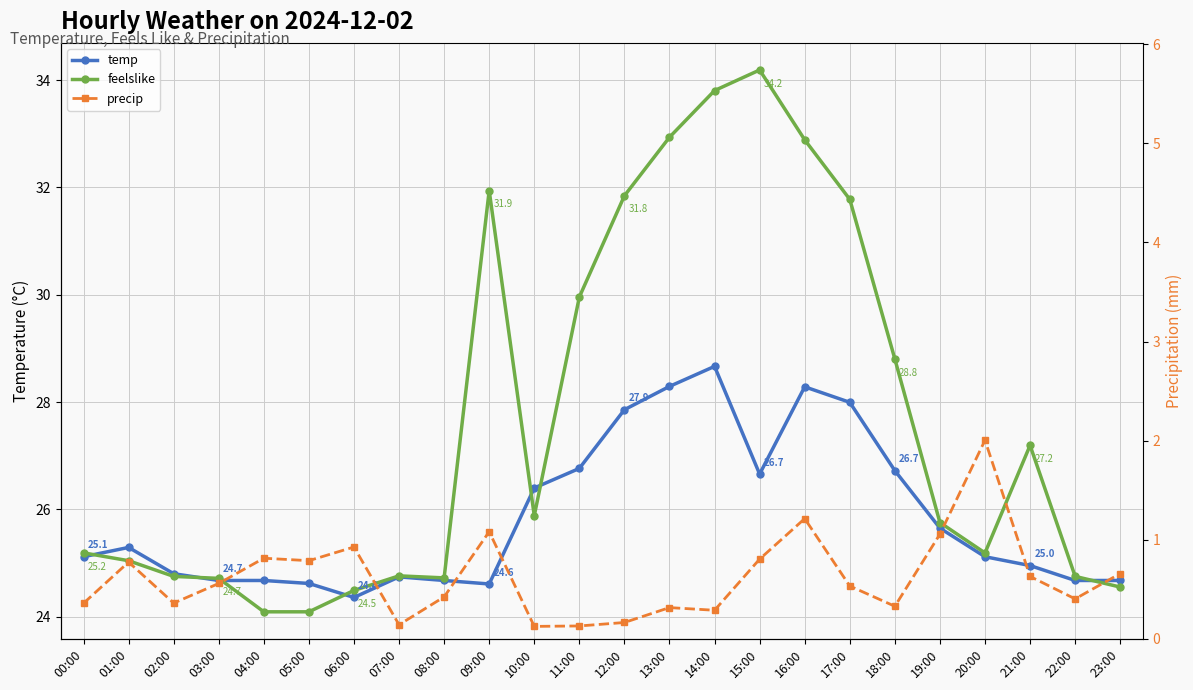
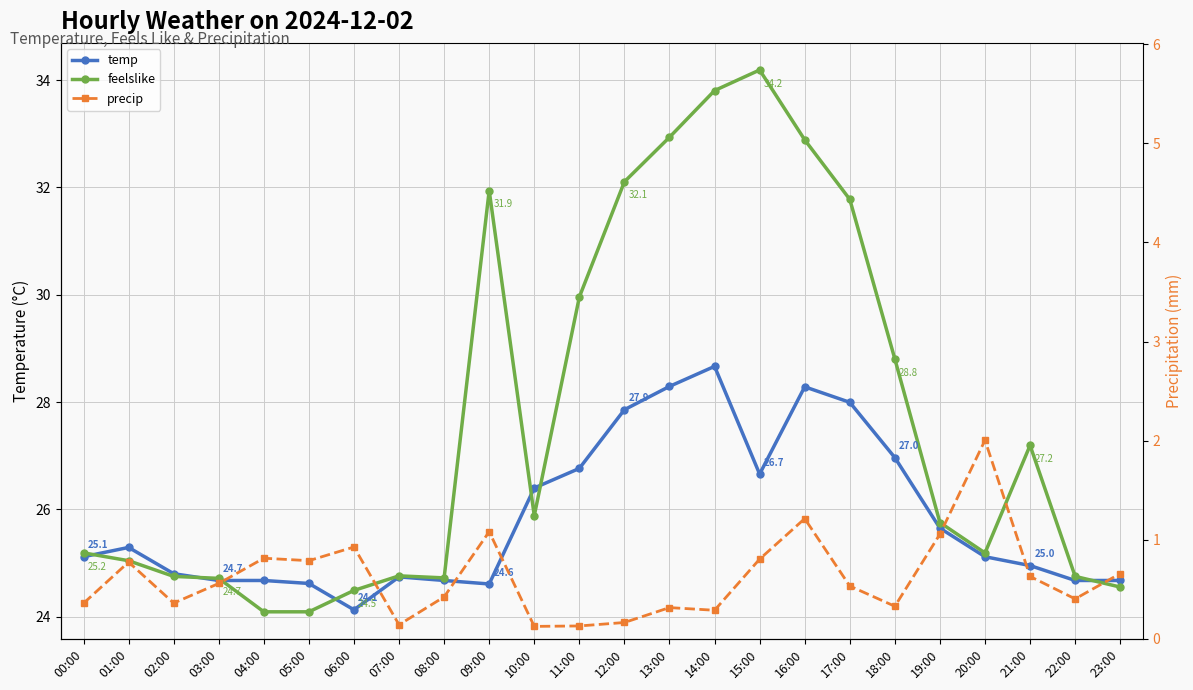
temp, 06:00: 24.4 -> 24.1
feelslike, 12:00: 31.8 -> 32.1
temp, 18:00: 26.7 -> 27.0
